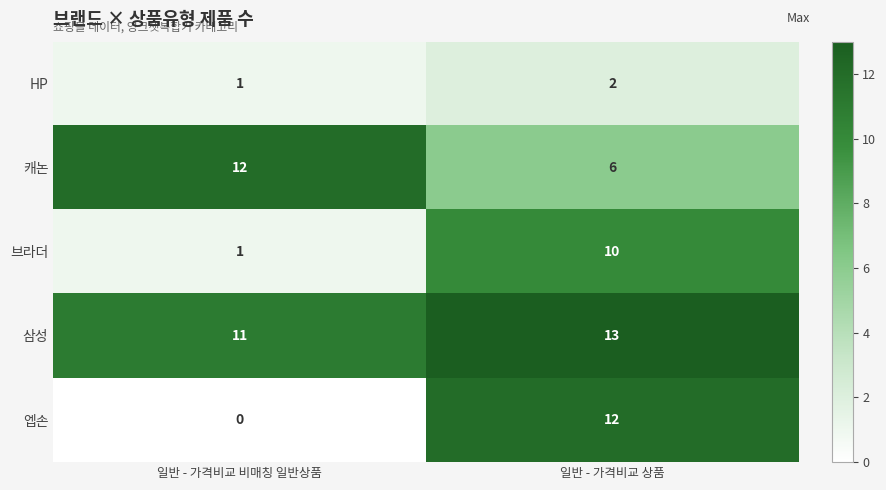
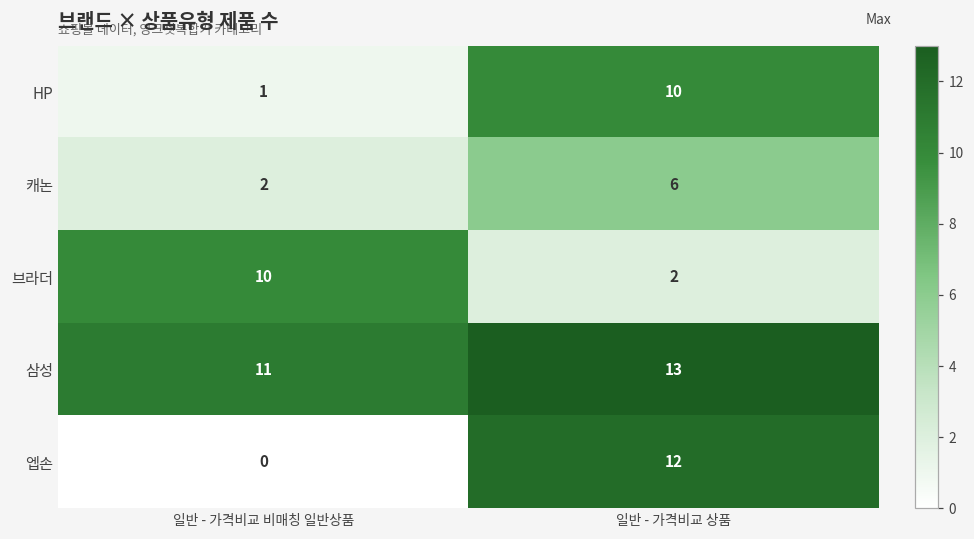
HP, 일반 - 가격비교 상품: 2 -> 10
캐논, 일반 - 가격비교 비매칭 일반상품: 12 -> 2
브라더, 일반 - 가격비교 비매칭 일반상품: 1 -> 10
브라더, 일반 - 가격비교 상품: 10 -> 2
